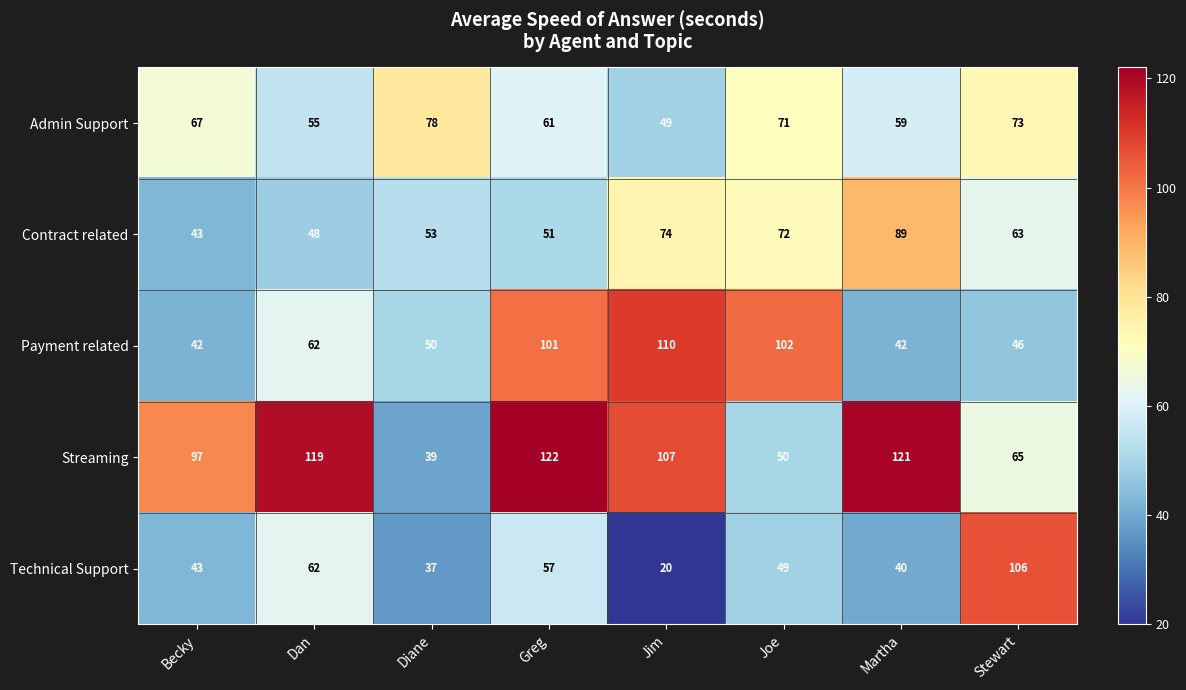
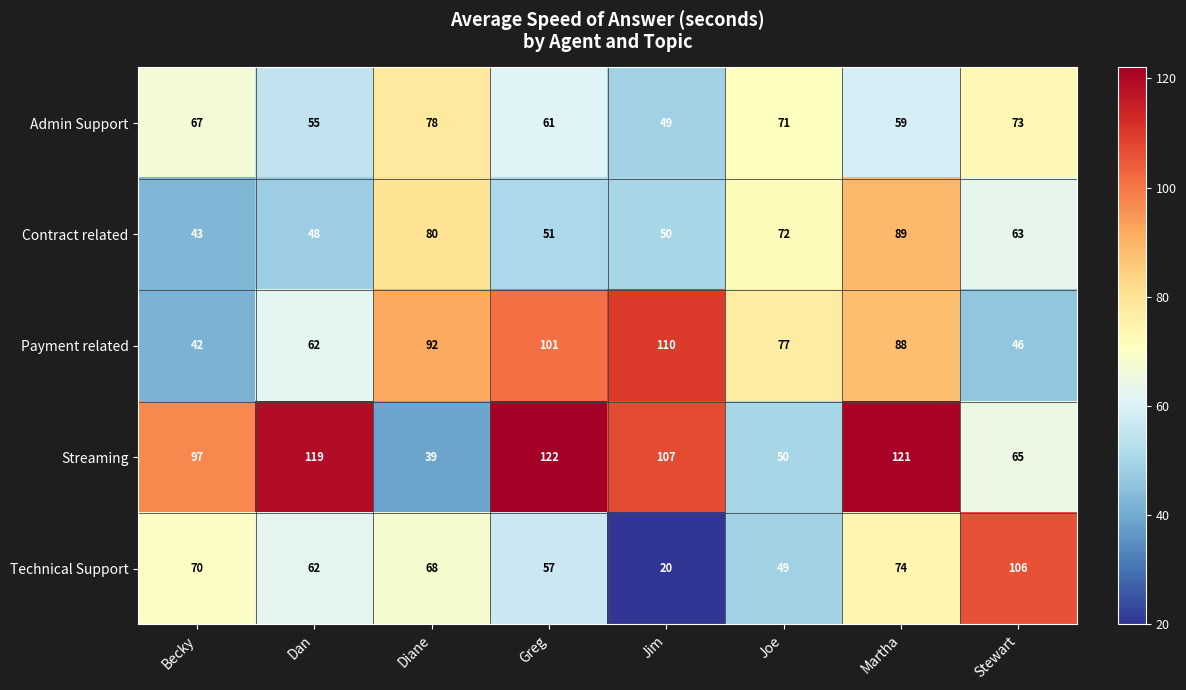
Contract related, Diane: 53 -> 80
Contract related, Jim: 74 -> 50
Payment related, Diane: 50 -> 92
Payment related, Joe: 102 -> 77
Payment related, Martha: 42 -> 88
Technical Support, Becky: 43 -> 70
Technical Support, Diane: 37 -> 68
Technical Support, Martha: 40 -> 74
